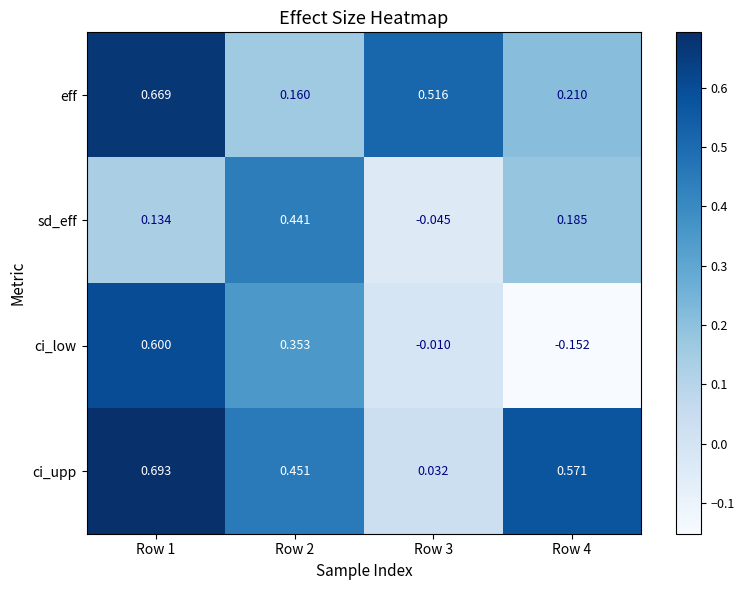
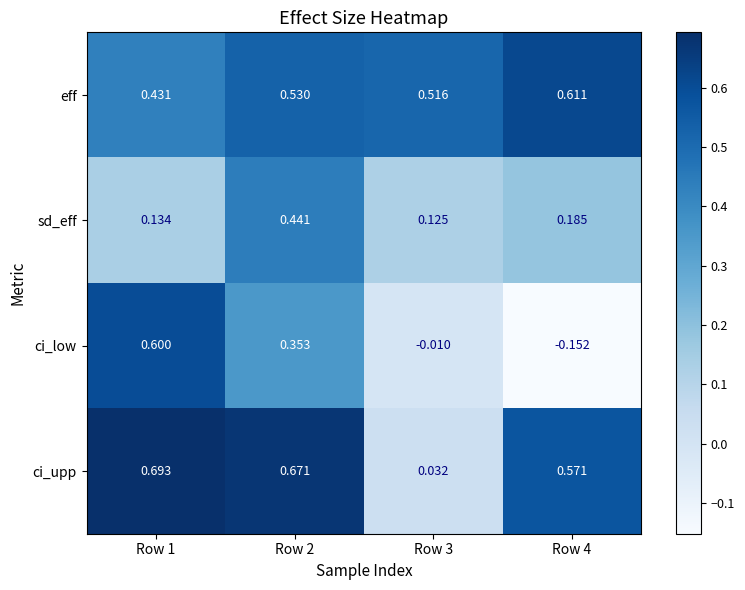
eff, Row 1: 0.669 -> 0.431
eff, Row 2: 0.160 -> 0.530
eff, Row 4: 0.210 -> 0.611
sd_eff, Row 3: -0.045 -> 0.125
ci_upp, Row 2: 0.451 -> 0.671
